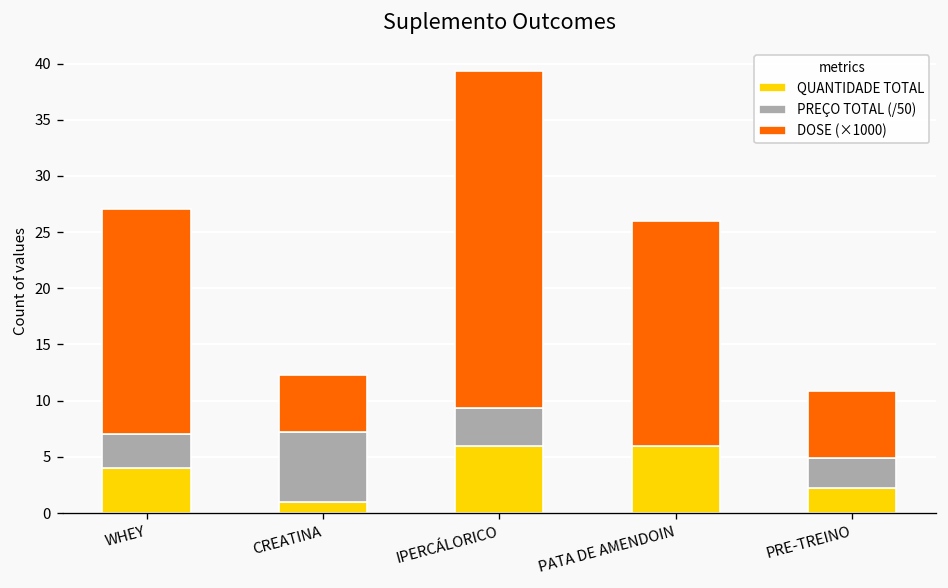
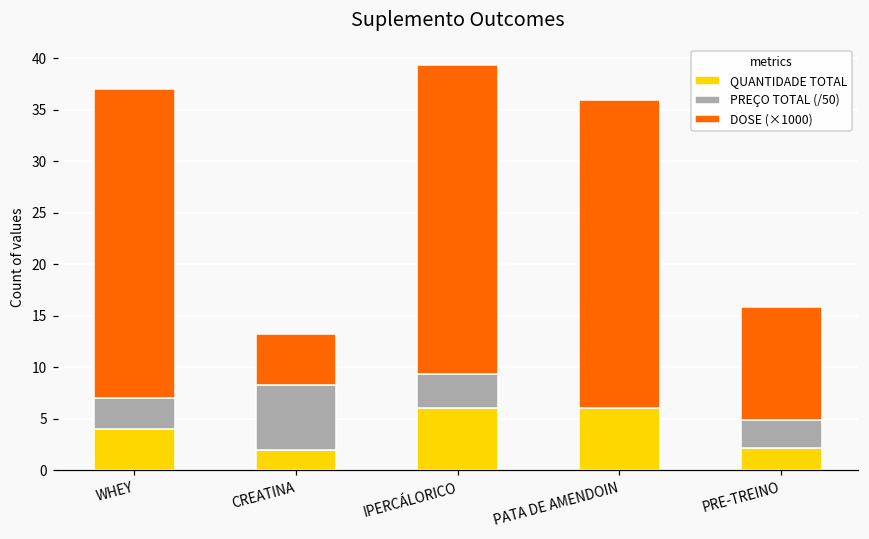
DOSE (×1000), WHEY: 20 -> 30
QUANTIDADE TOTAL, CREATINA: 1 -> 2
DOSE (×1000), PATA DE AMENDOIN: 20 -> 30
DOSE (×1000), PRE-TREINO: 6 -> 11
